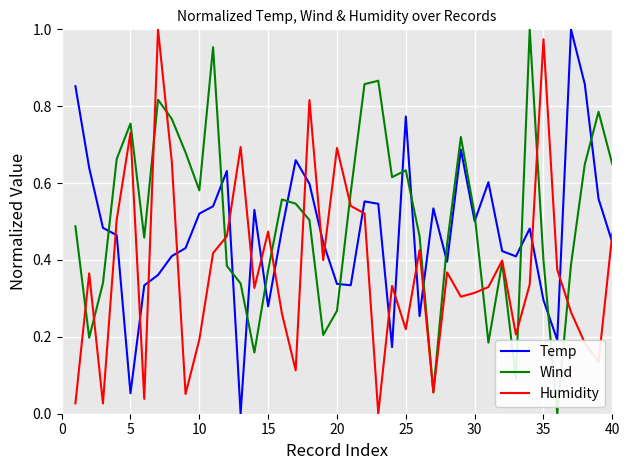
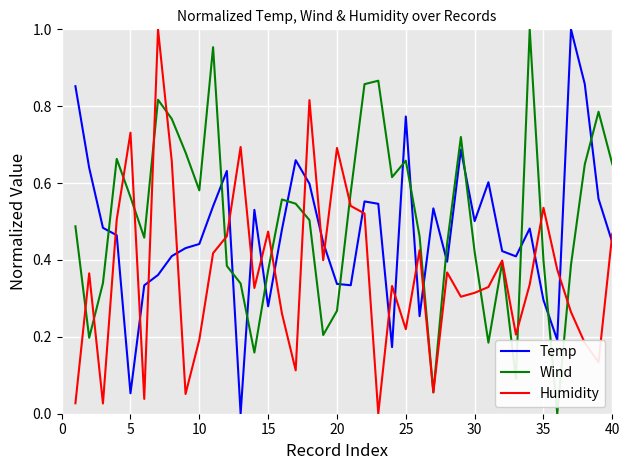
Wind, 5: 0.75 -> 0.56
Temp, 10: 0.52 -> 0.44
Wind, 25: 0.63 -> 0.66
Wind, 30: 0.52 -> 0.42
Humidity, 35: 0.97 -> 0.54
